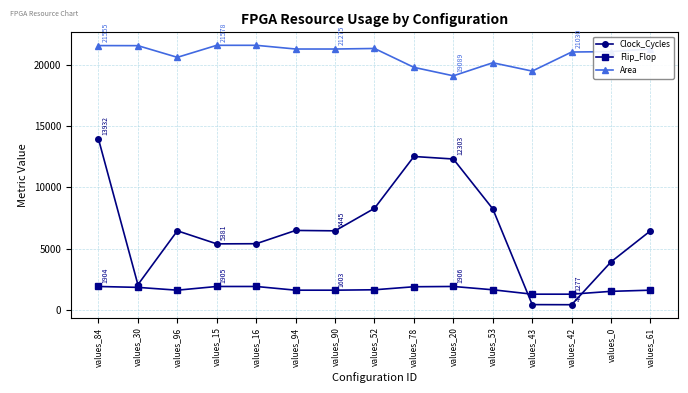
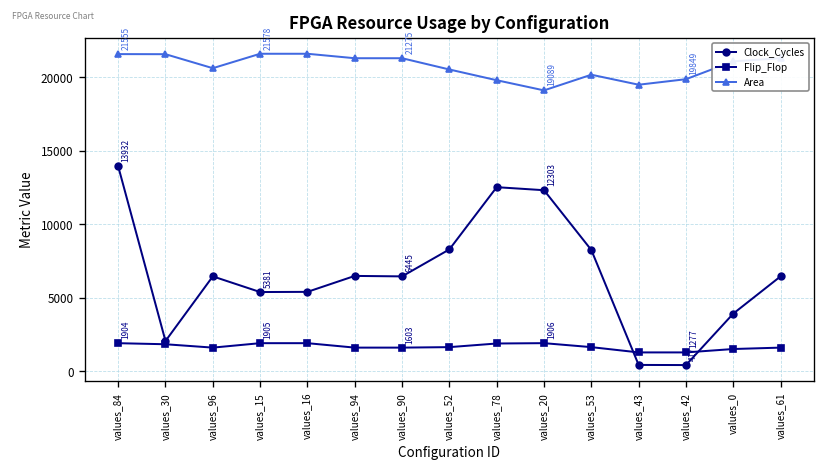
Area, values_52: 21300 -> 20500
Area, values_42: 21030 -> 19849
